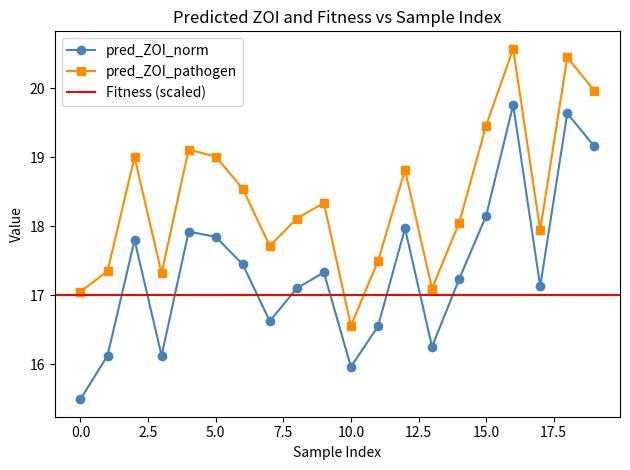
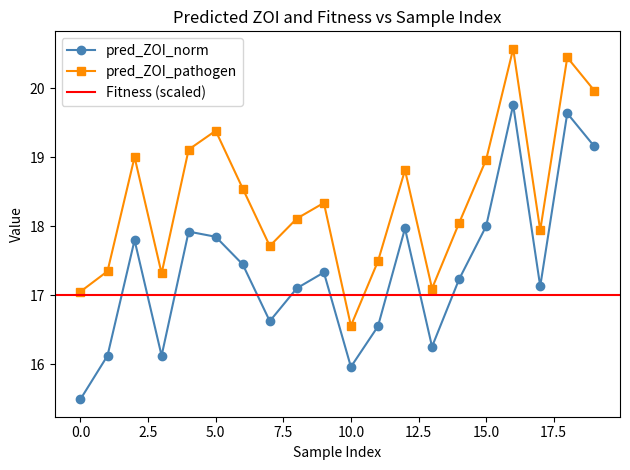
pred_ZOI_pathogen, 5.0: 19.0 -> 19.4
pred_ZOI_norm, 15.0: 18.2 -> 18.0
pred_ZOI_pathogen, 15.0: 19.5 -> 19.0
